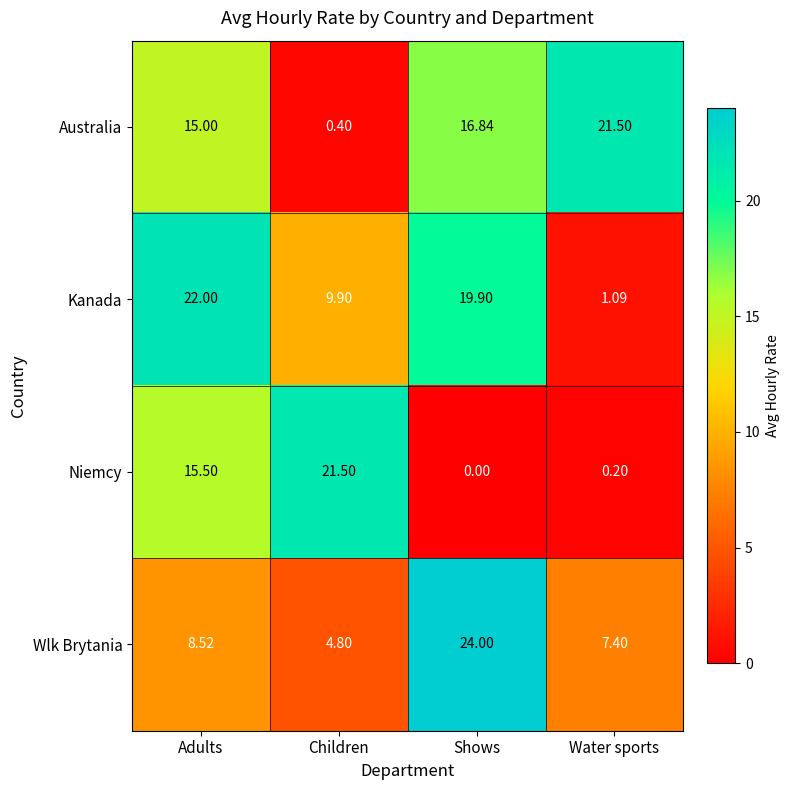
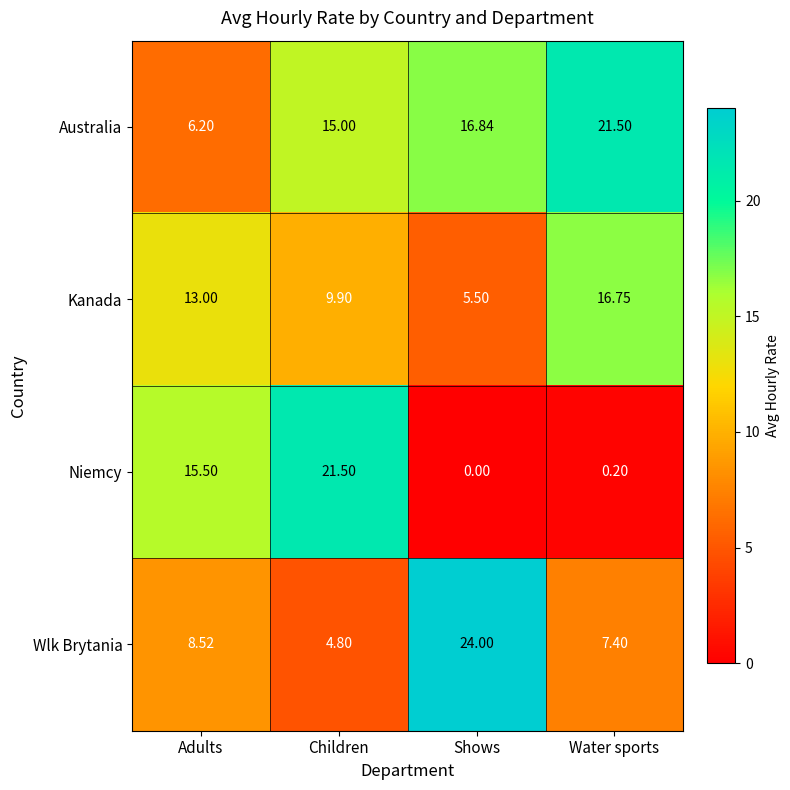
Australia, Adults: 15.00 -> 6.20
Australia, Children: 0.40 -> 15.00
Kanada, Adults: 22.00 -> 13.00
Kanada, Shows: 19.90 -> 5.50
Kanada, Water sports: 1.09 -> 16.75
